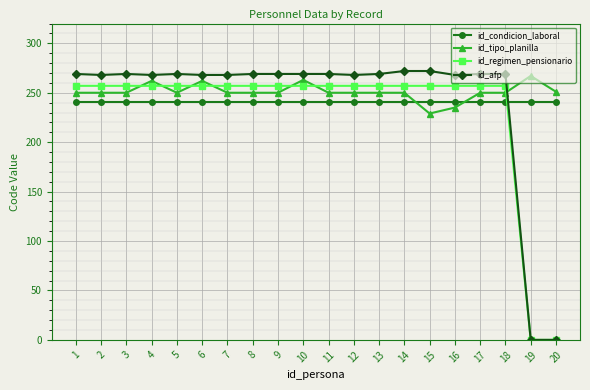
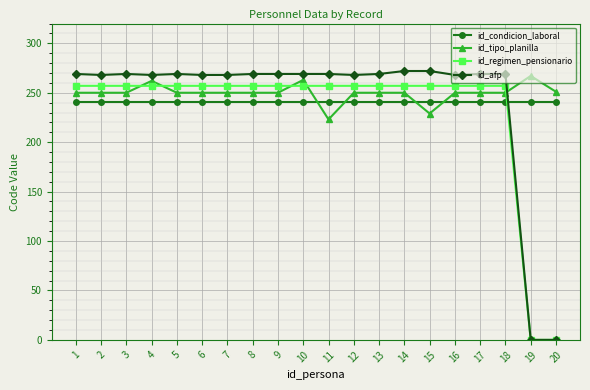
id_tipo_planilla, 6: 260 -> 250
id_tipo_planilla, 11: 250 -> 220
id_tipo_planilla, 16: 240 -> 250
